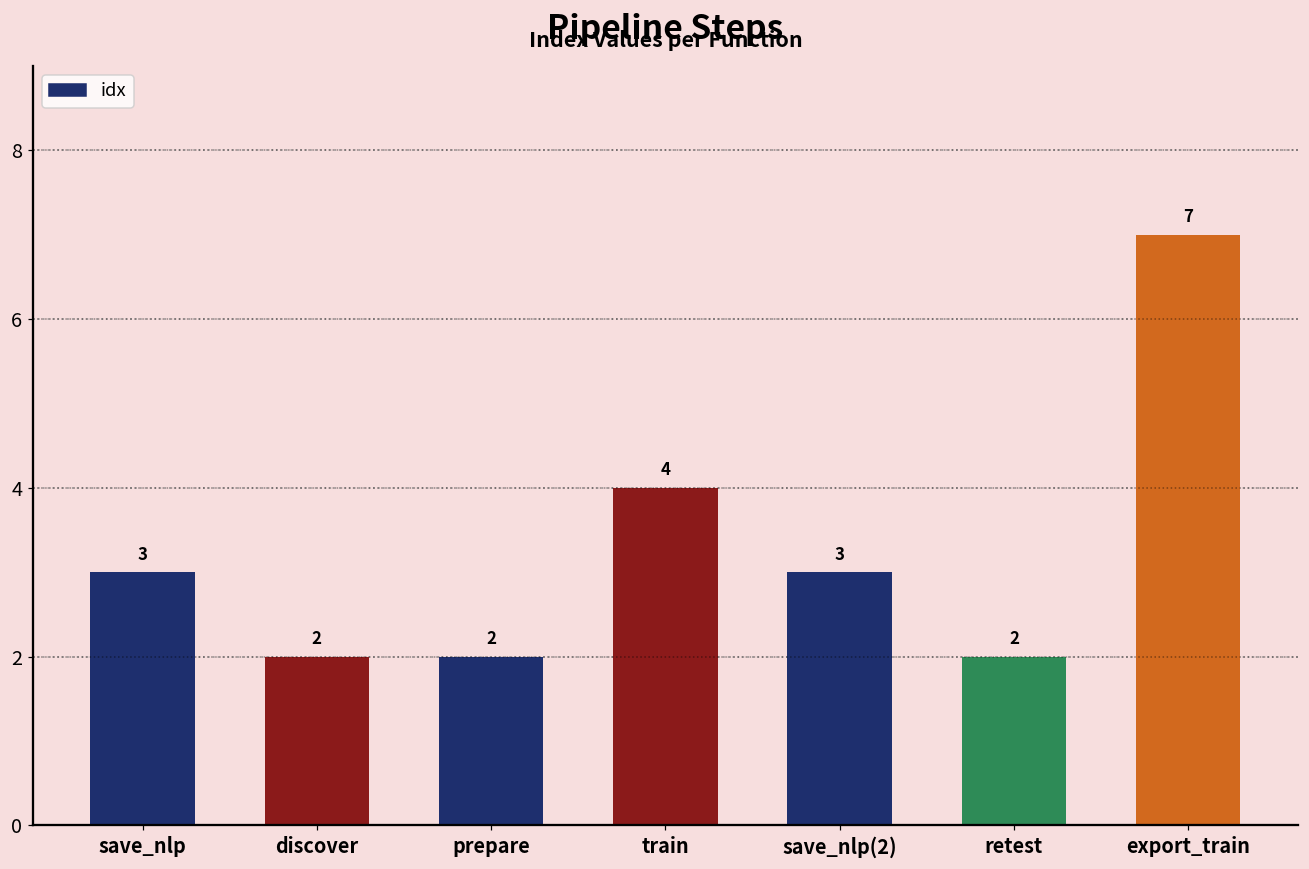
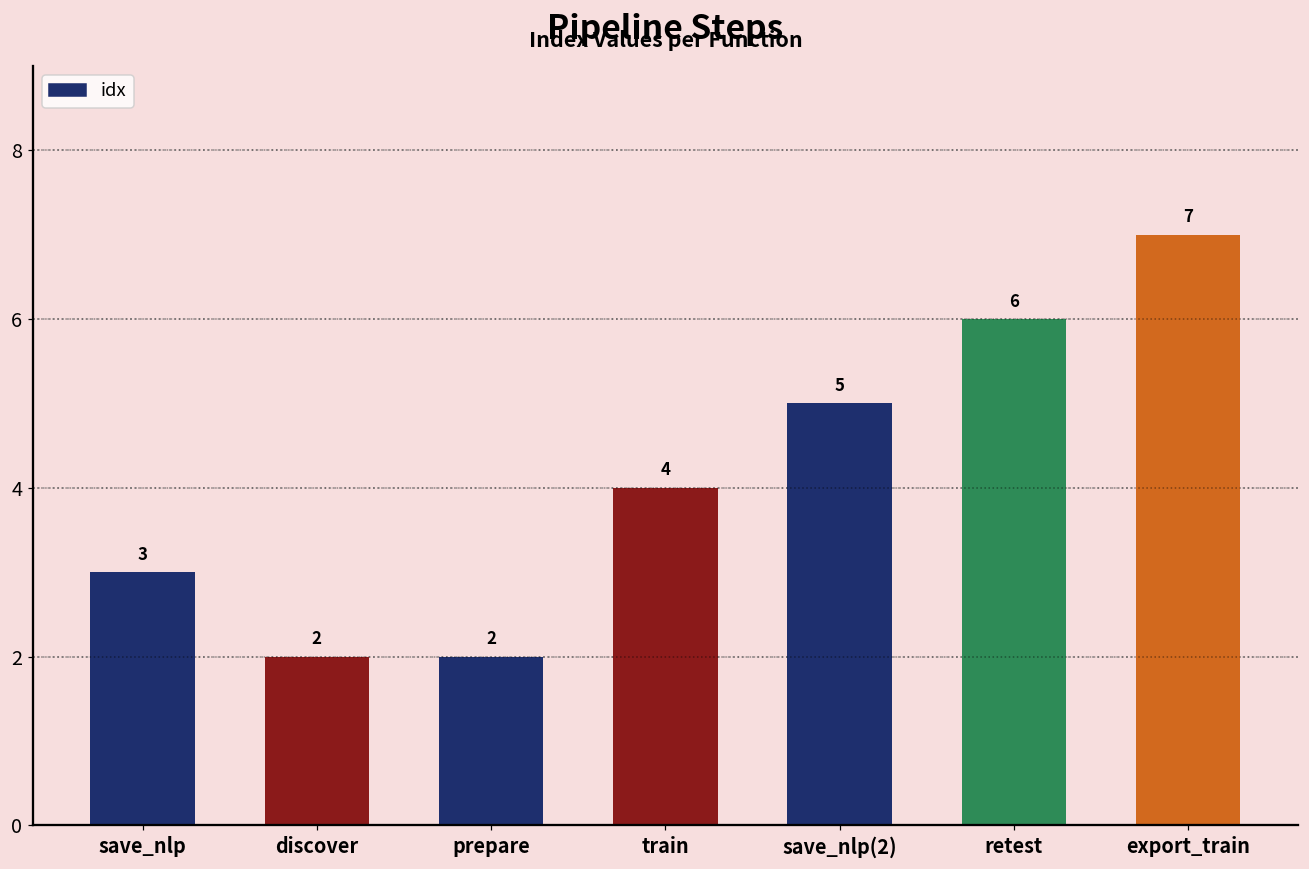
save_nlp(2): 3 -> 5
retest: 2 -> 6
